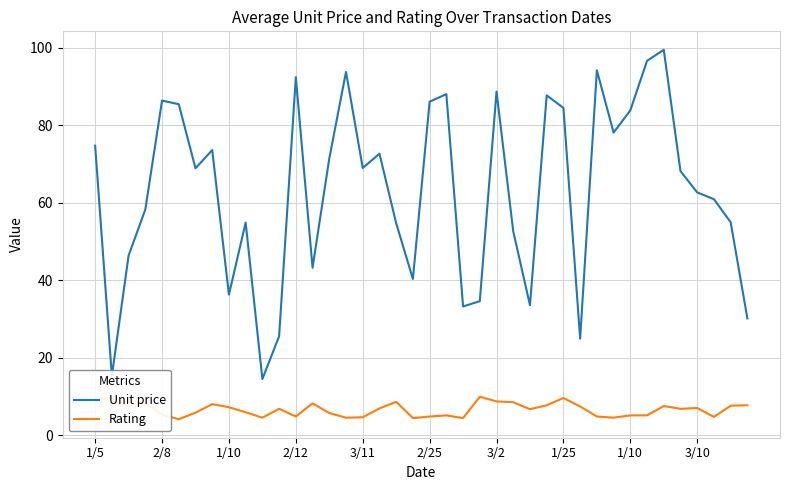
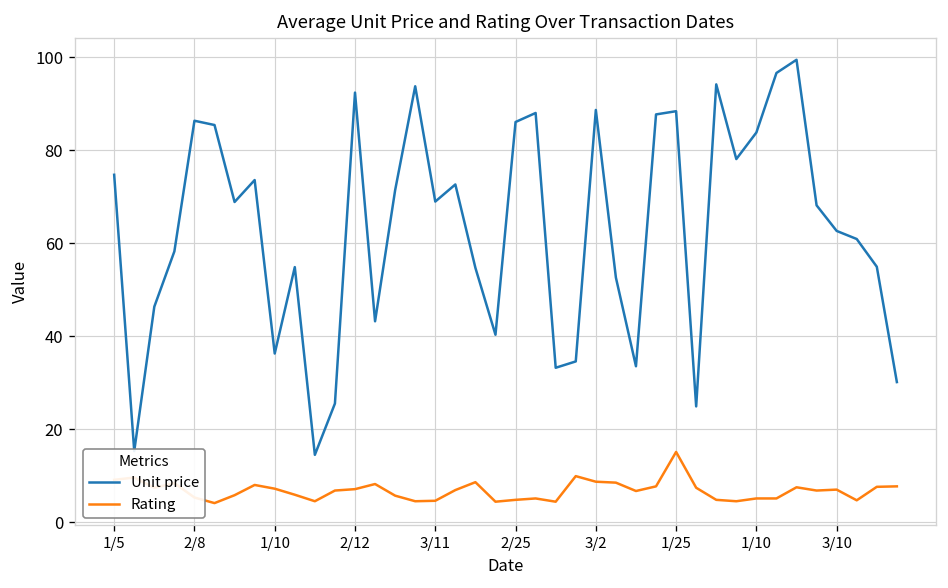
Rating, 2/12: 5 -> 7
Unit price, 1/25: 84 -> 88
Rating, 1/25: 10 -> 15
